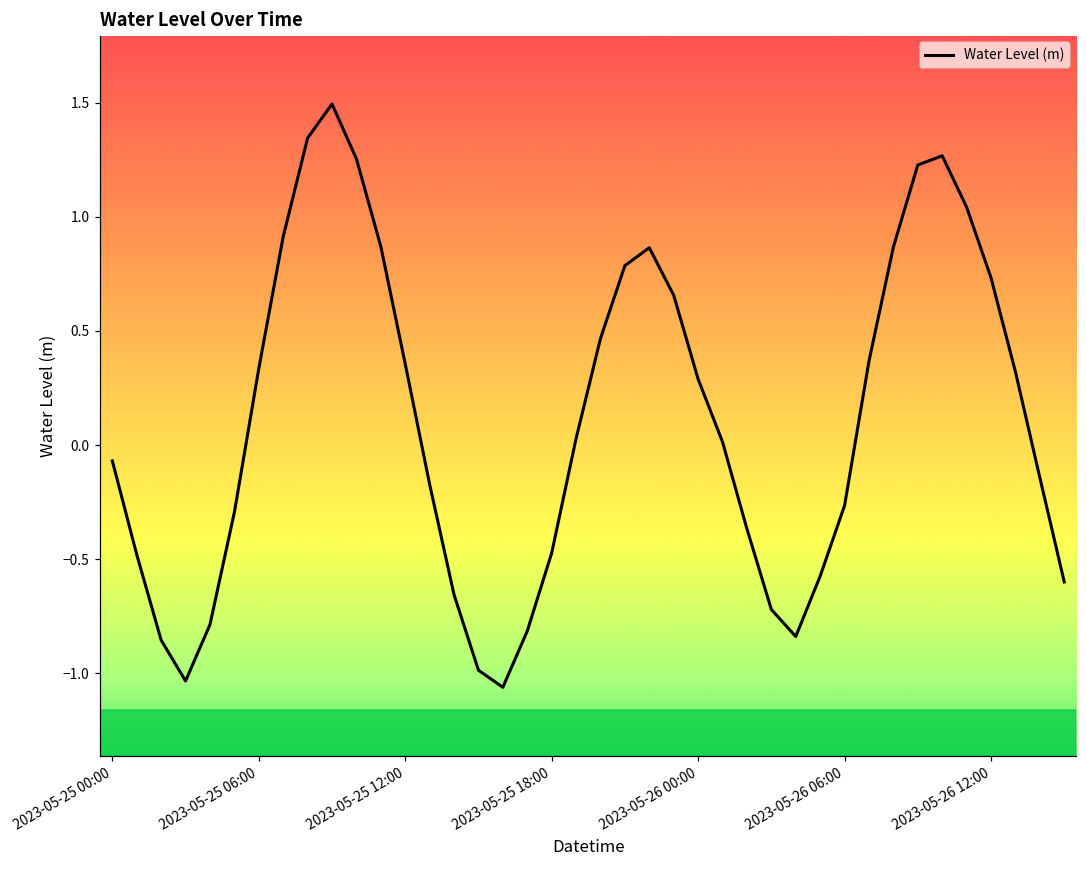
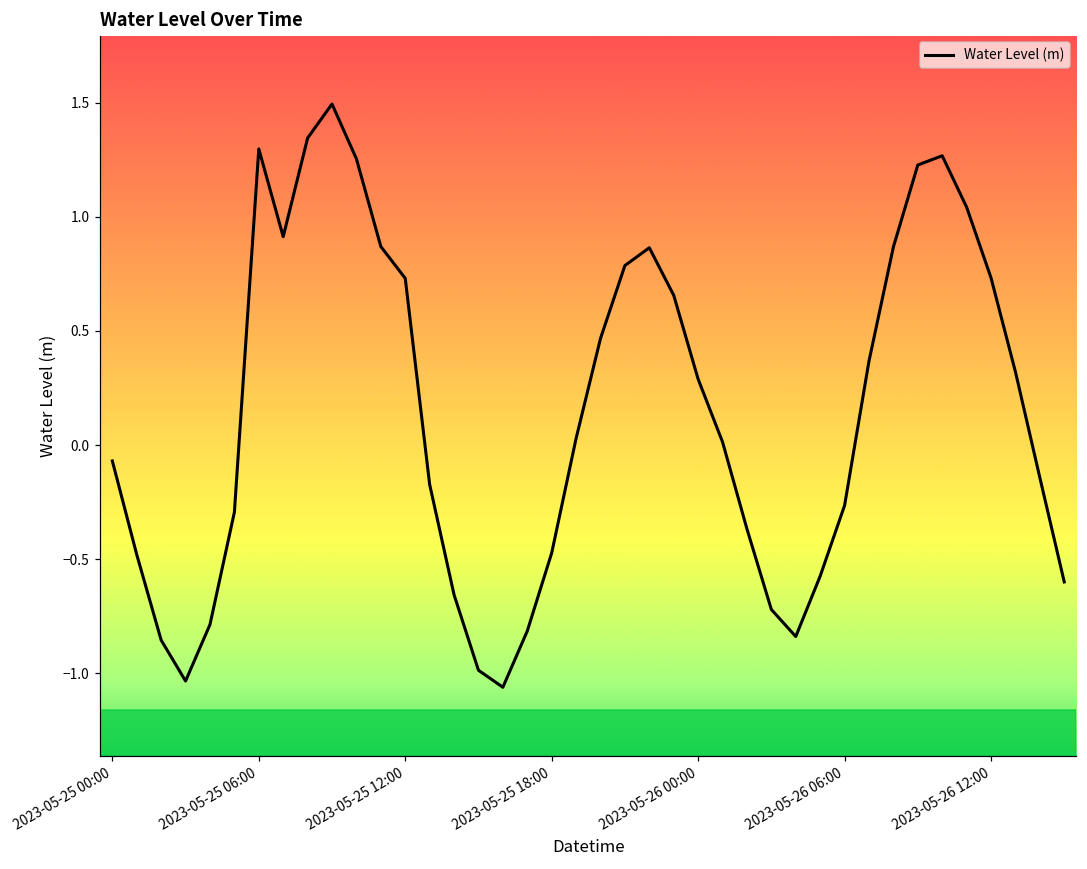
2023-05-25 06:00: 0.33 -> 1.30
2023-05-25 12:00: 0.36 -> 0.73
